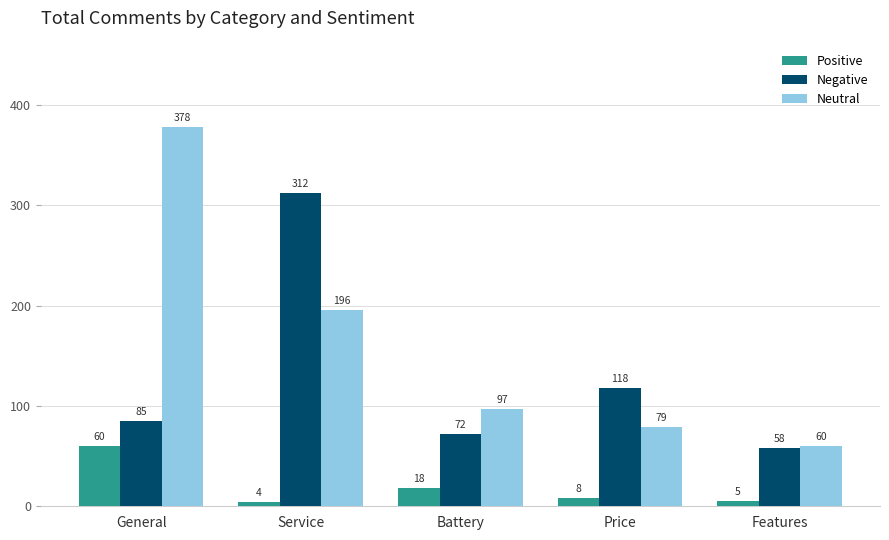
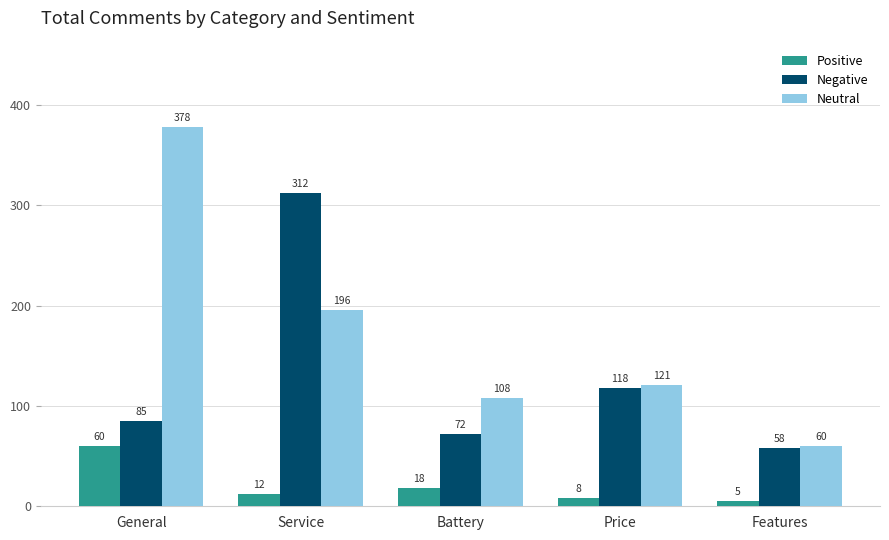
Positive, Service: 4 -> 12
Neutral, Battery: 97 -> 108
Neutral, Price: 79 -> 121
